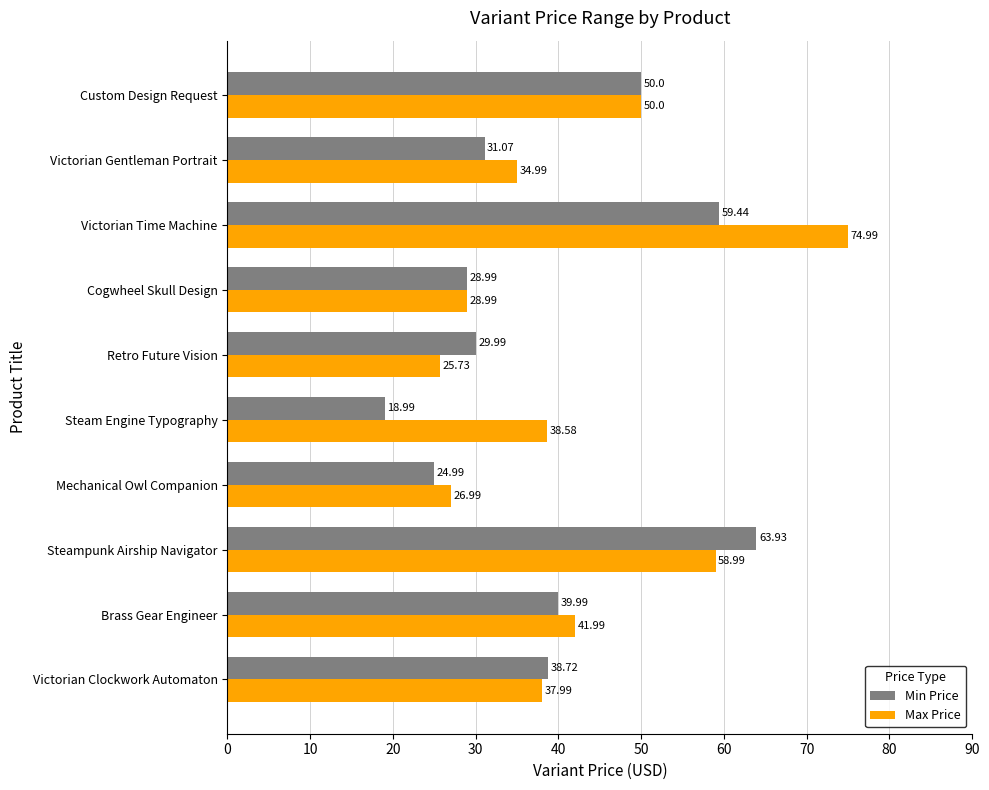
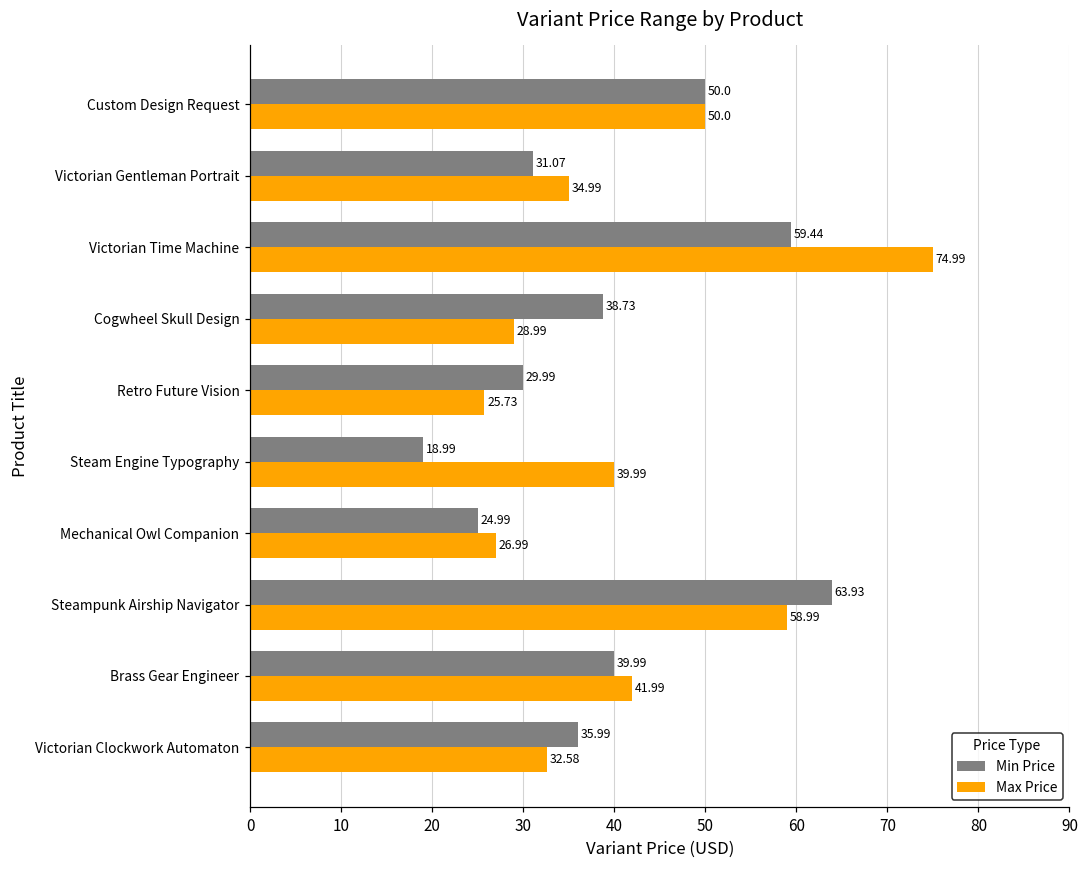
Min Price, Cogwheel Skull Design: 28.99 -> 38.73
Max Price, Steam Engine Typography: 38.58 -> 39.99
Min Price, Victorian Clockwork Automaton: 38.72 -> 35.99
Max Price, Victorian Clockwork Automaton: 37.99 -> 32.58
